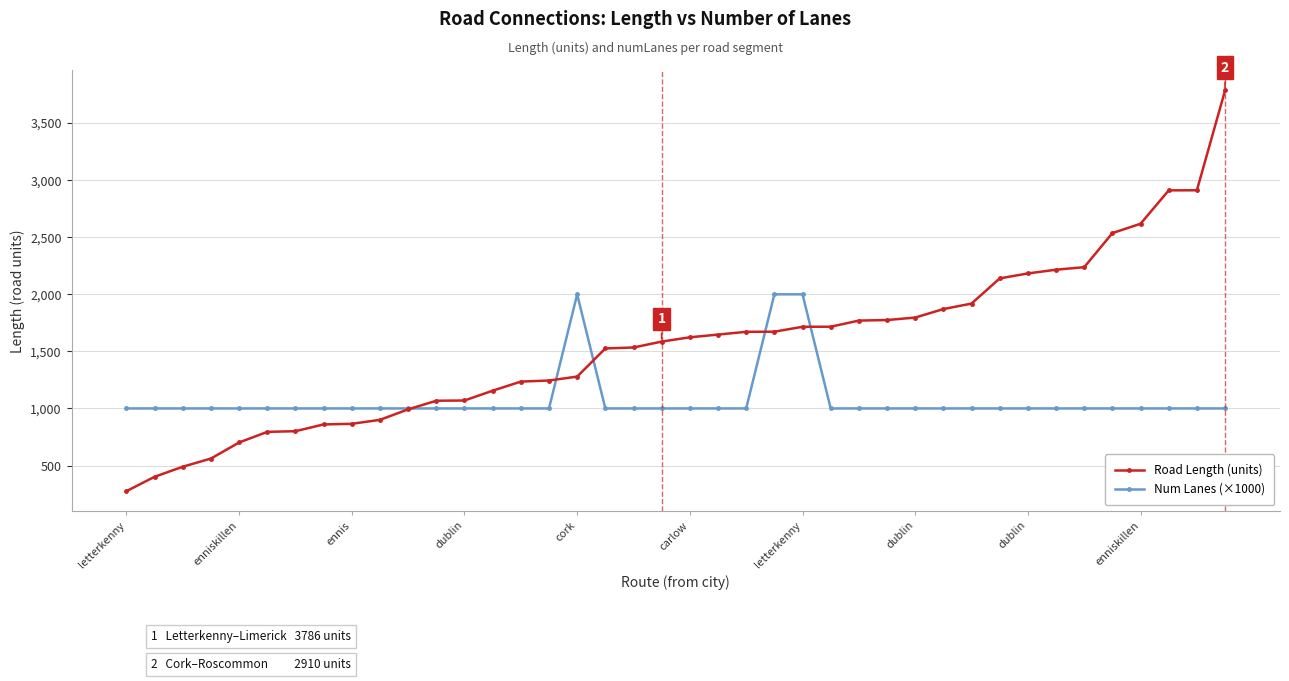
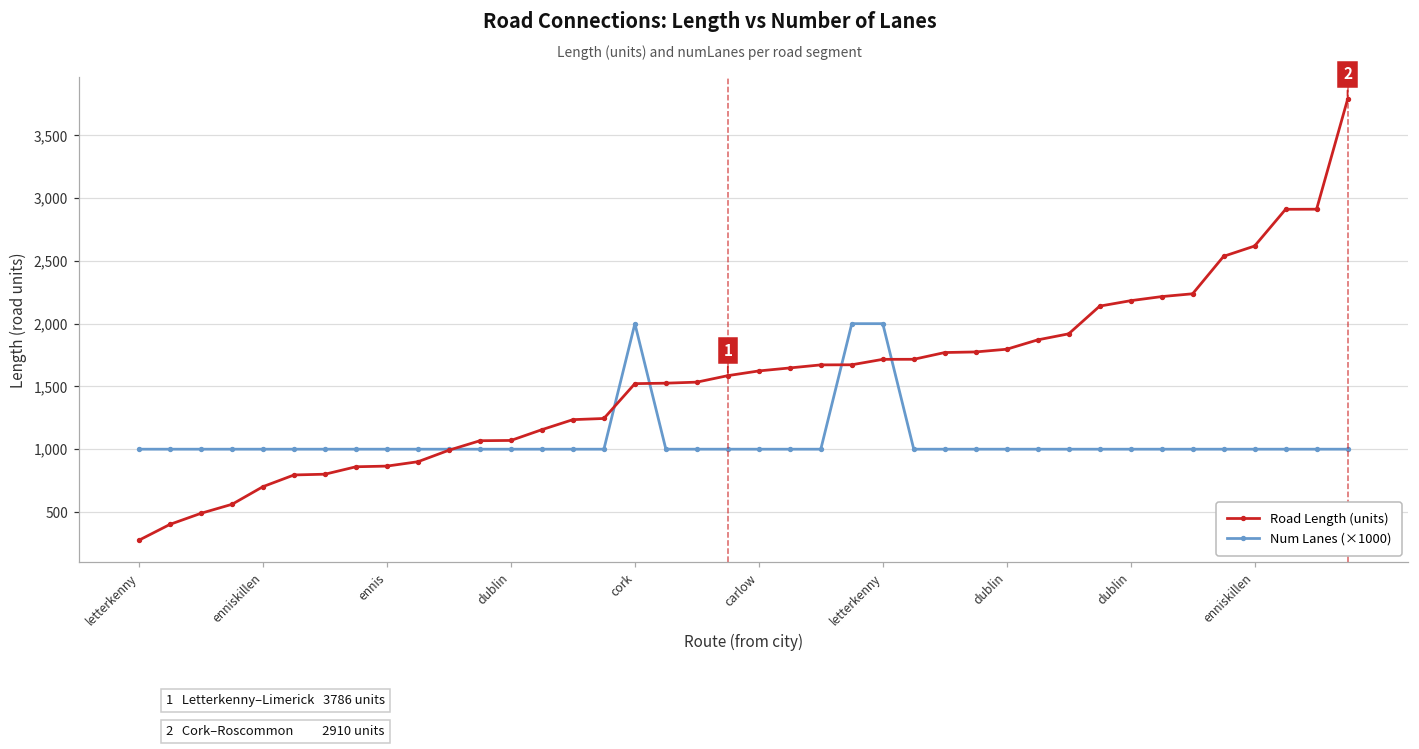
Road Length (units), cork: 1,280 -> 1,520
